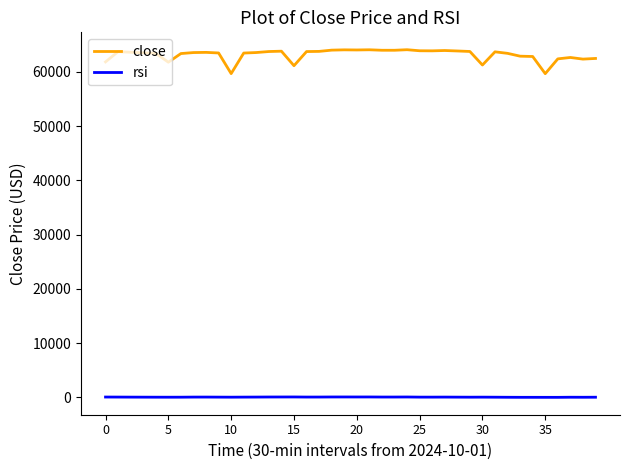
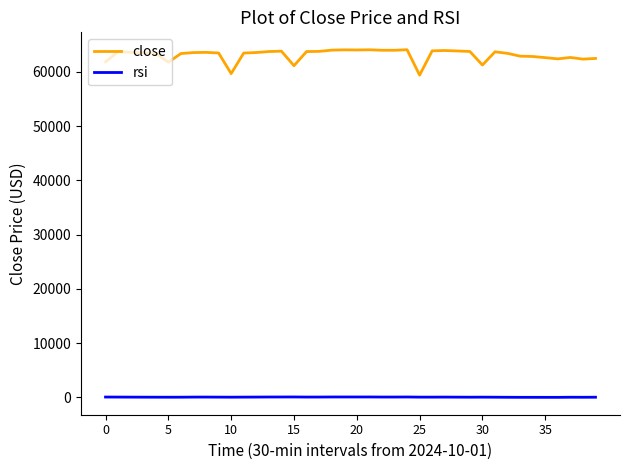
close, 25: 64000 -> 59000
close, 35: 60000 -> 63000
